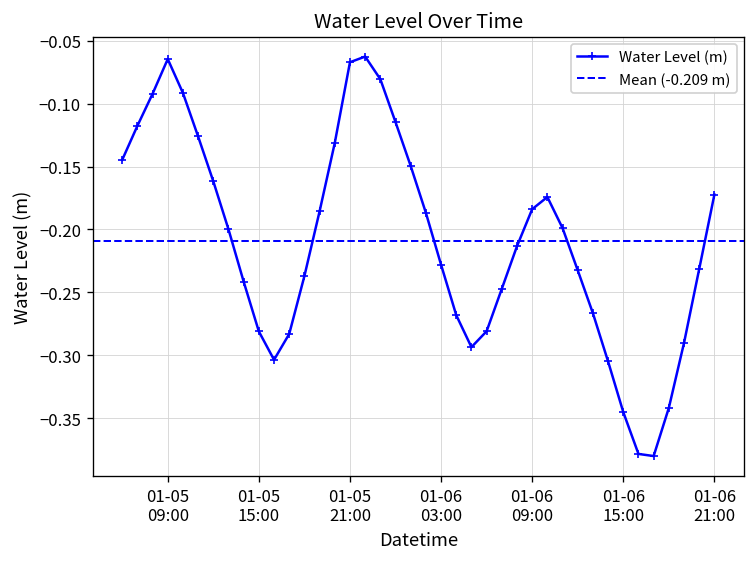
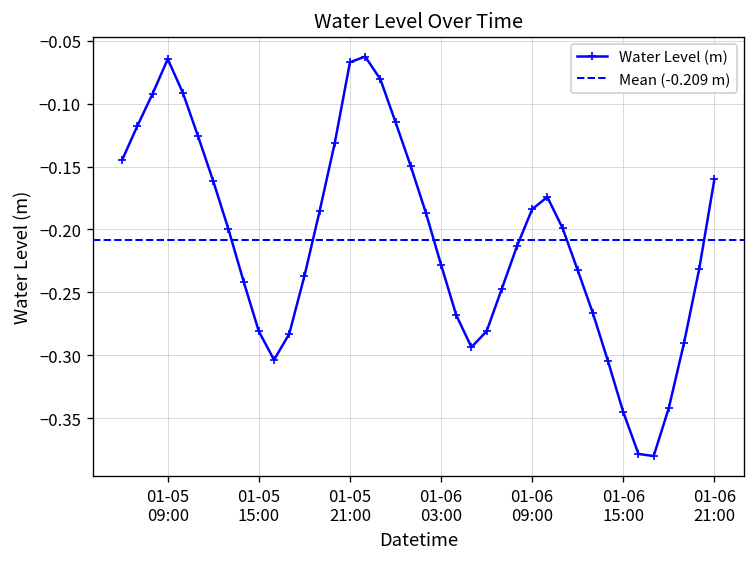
01-06 21:00: -0.172 -> -0.160
